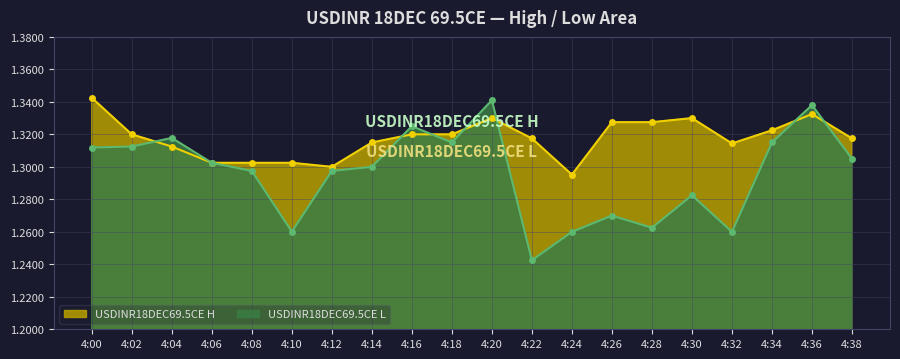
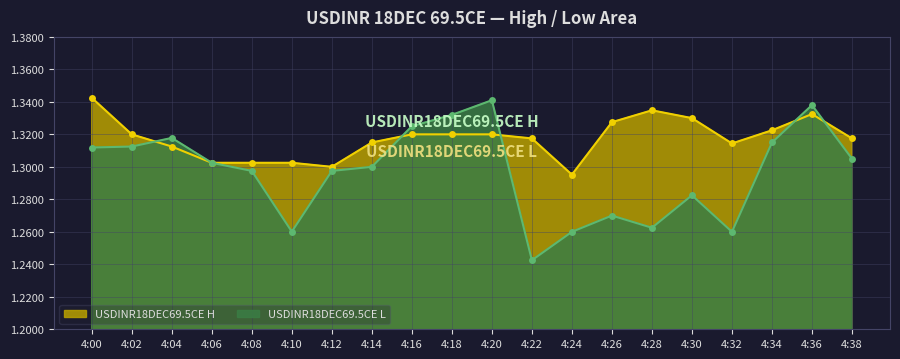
USDINR18DEC69.5CE L, 4:18: 1.315 -> 1.332
USDINR18DEC69.5CE H, 4:20: 1.33 -> 1.32
USDINR18DEC69.5CE H, 4:28: 1.328 -> 1.335
